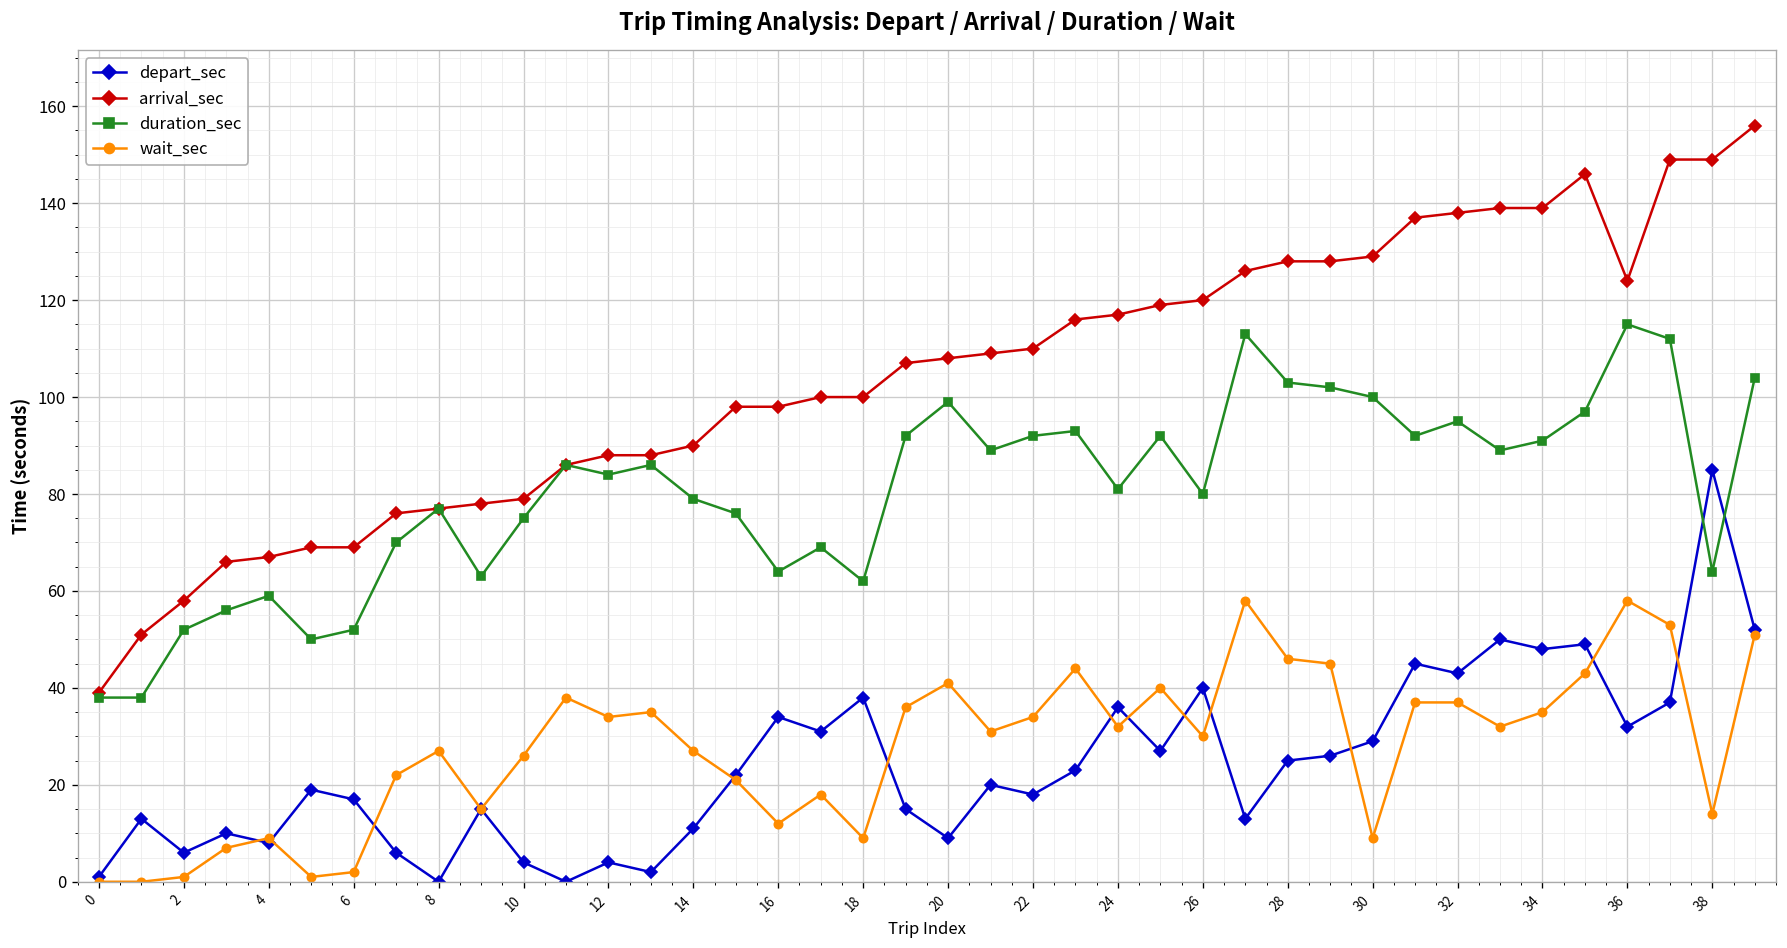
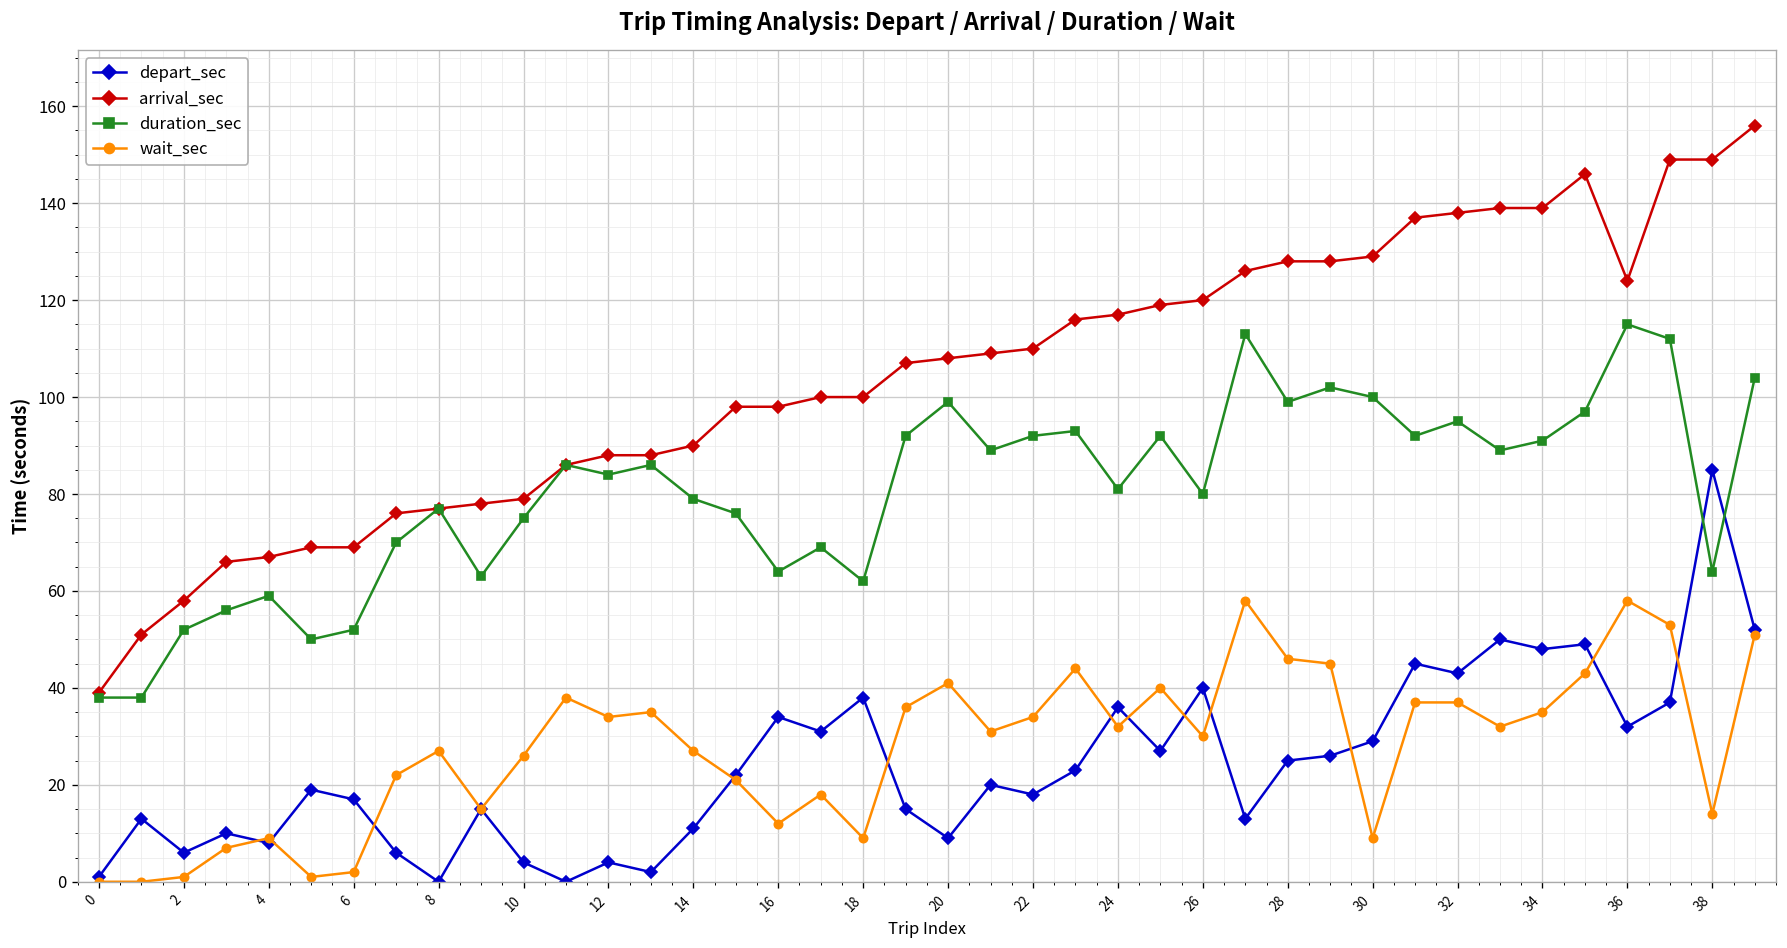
duration_sec, 28: 103 -> 99
